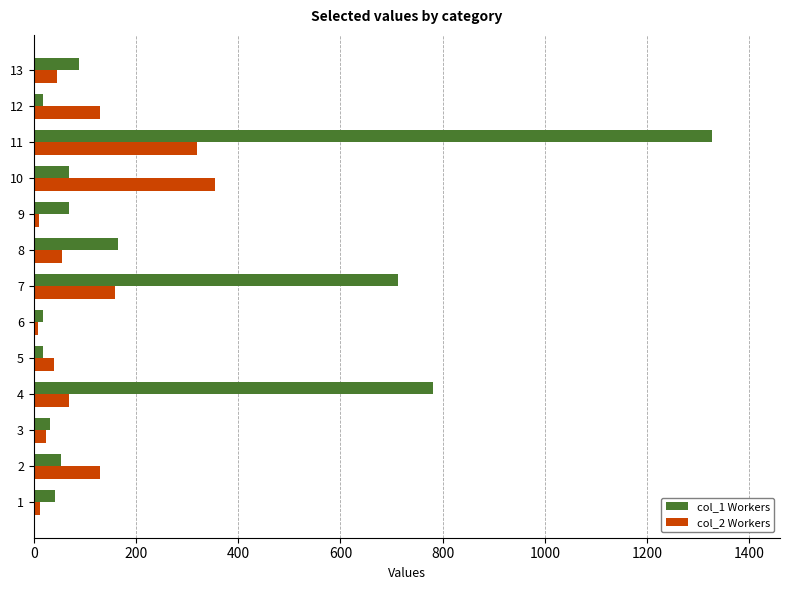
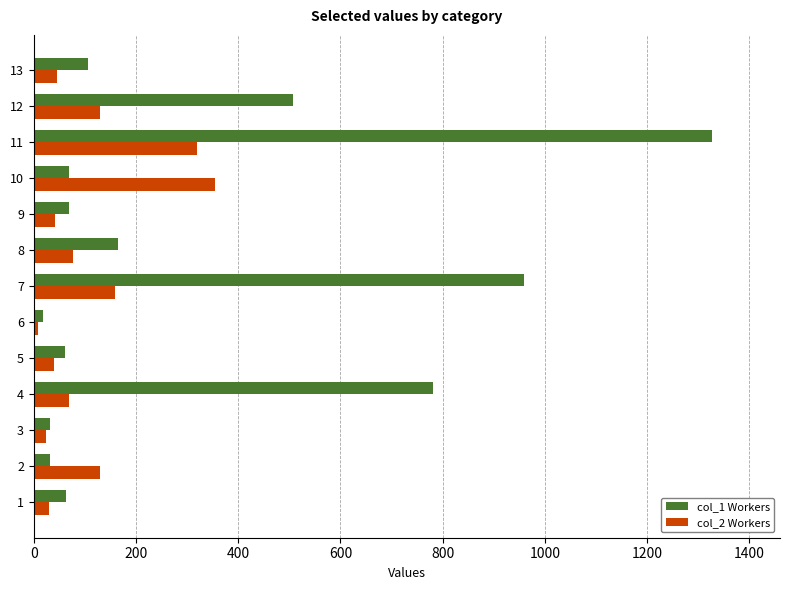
col_1 Workers, 13: 90 -> 110
col_1 Workers, 12: 20 -> 510
col_2 Workers, 9: 10 -> 40
col_2 Workers, 8: 50 -> 80
col_1 Workers, 7: 710 -> 960
col_1 Workers, 5: 20 -> 60
col_1 Workers, 2: 50 -> 30
col_1 Workers, 1: 40 -> 60
col_2 Workers, 1: 10 -> 30
